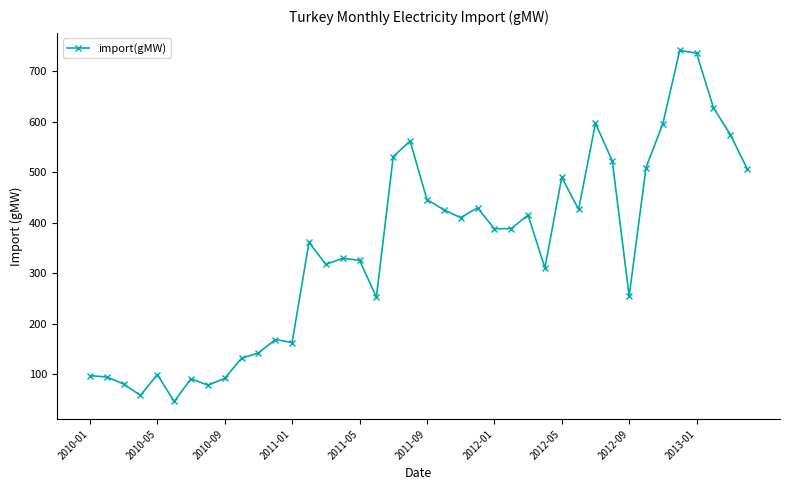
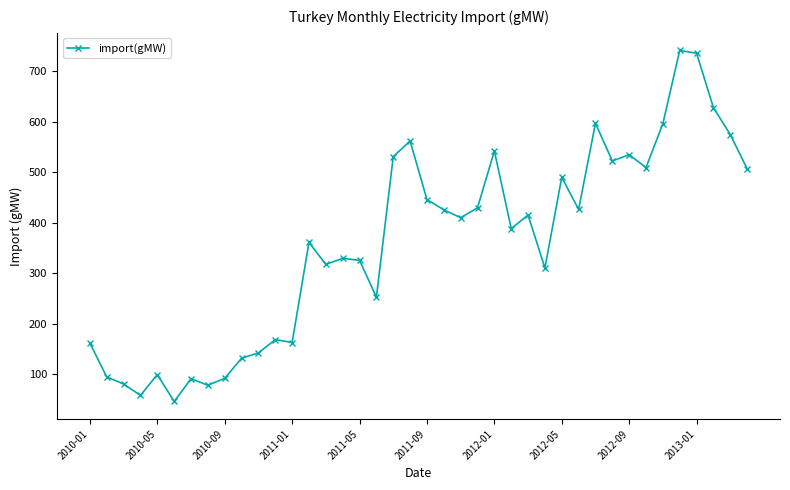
2010-01: 100 -> 160
2012-01: 390 -> 540
2012-09: 260 -> 530
